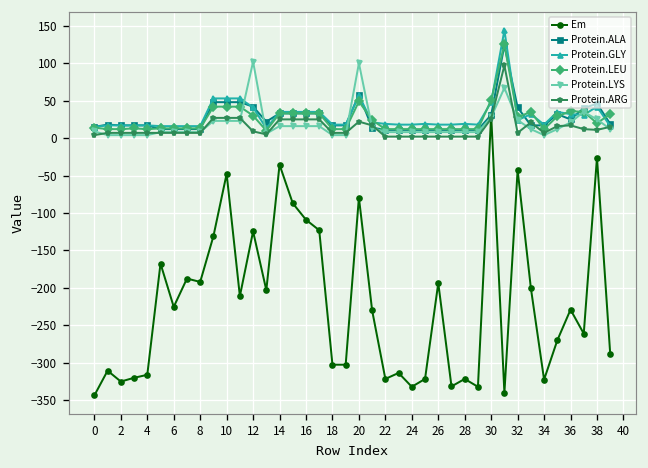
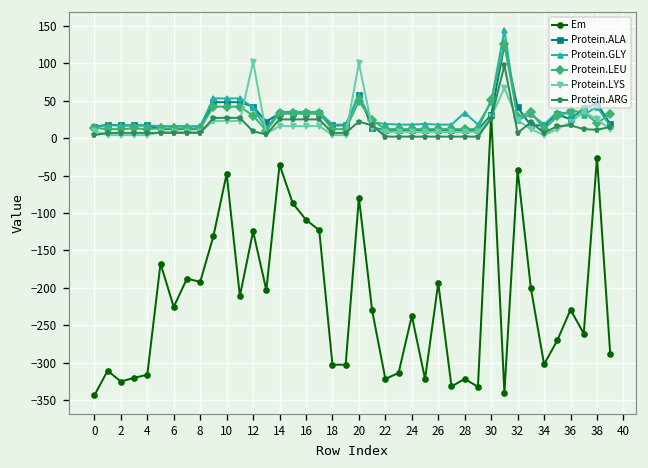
Em, 24: -330 -> -240
Protein.GLY, 28: 20 -> 30
Em, 34: -320 -> -300
